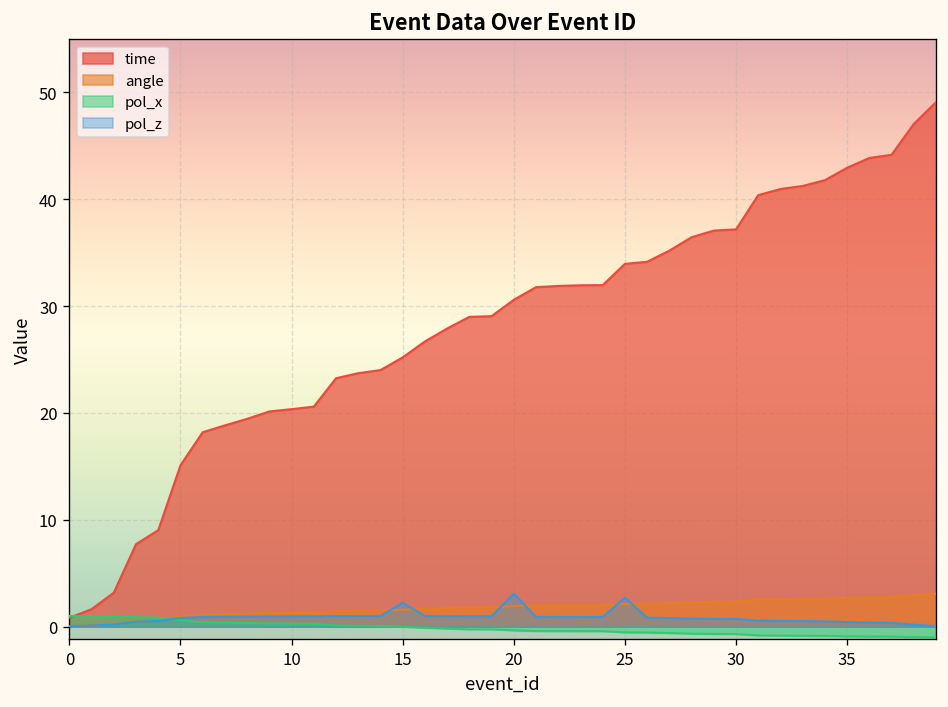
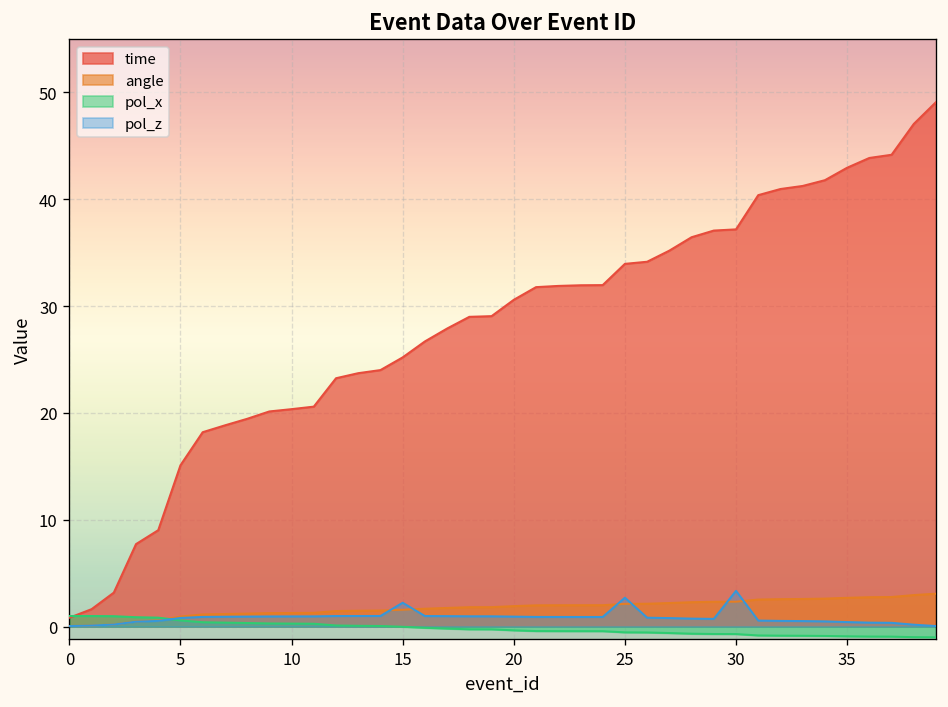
pol_z, 20: 3 -> 1
pol_z, 30: 1 -> 3
